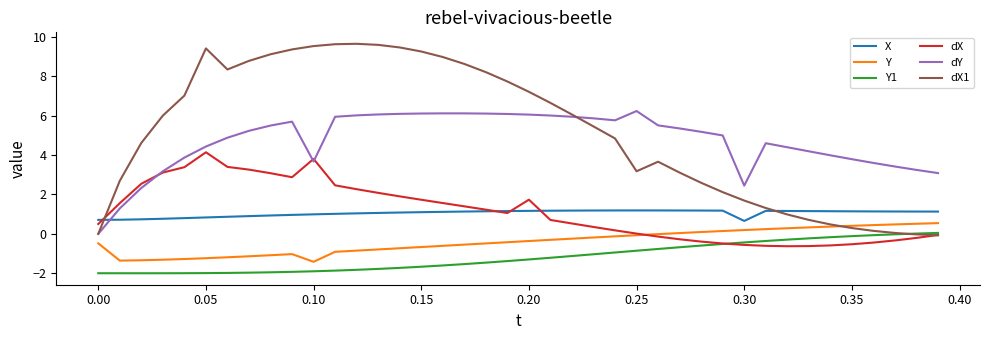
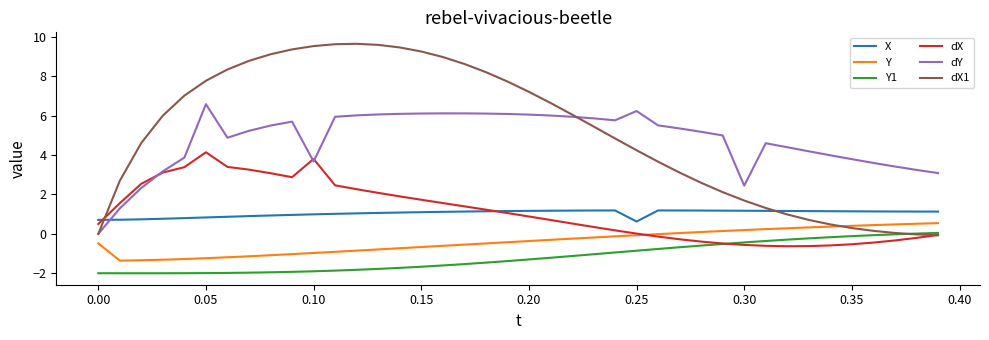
dY, 0.05: 4.4 -> 6.6
dX1, 0.05: 9.4 -> 7.8
Y, 0.10: -1.4 -> -1.0
dX, 0.20: 1.7 -> 0.9
X, 0.25: 1.2 -> 0.6
dX1, 0.25: 3.2 -> 4.2
X, 0.30: 0.7 -> 1.2
